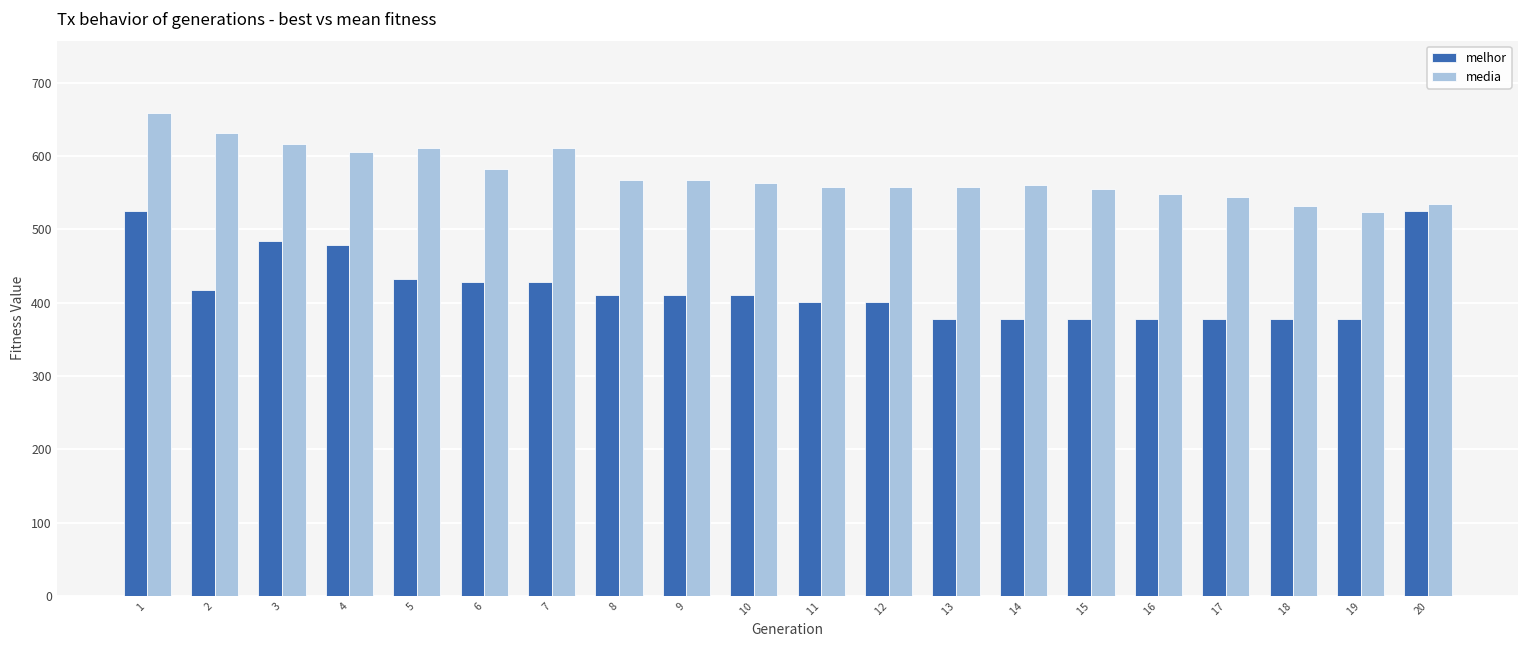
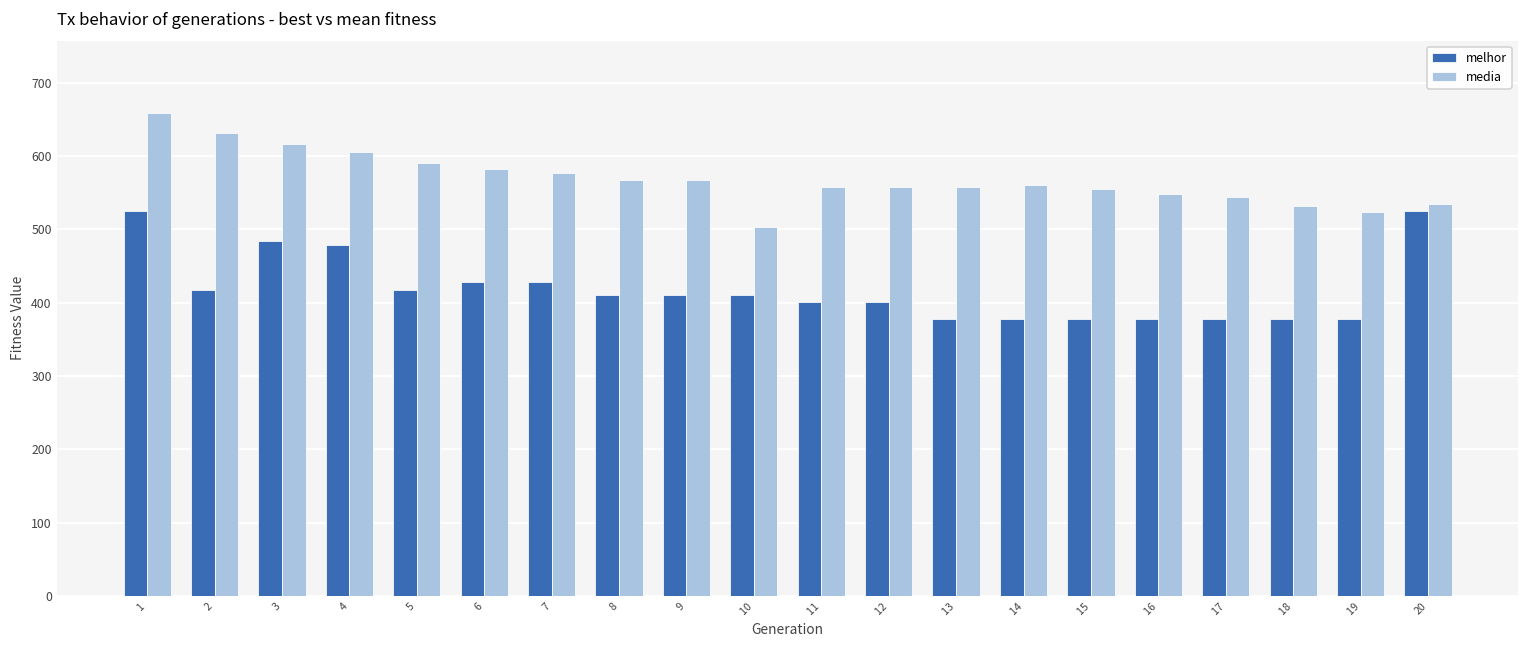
melhor, 5: 430 -> 420
media, 5: 610 -> 590
media, 7: 610 -> 580
media, 10: 560 -> 500
